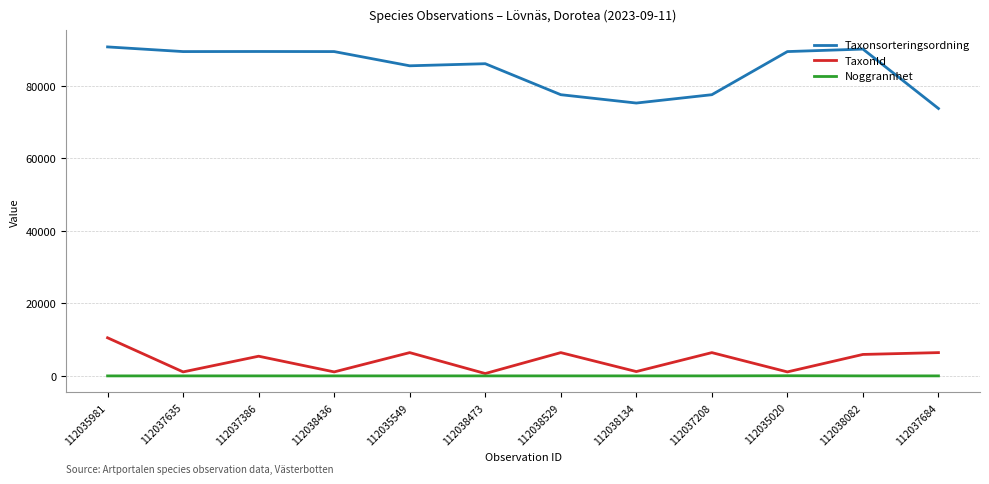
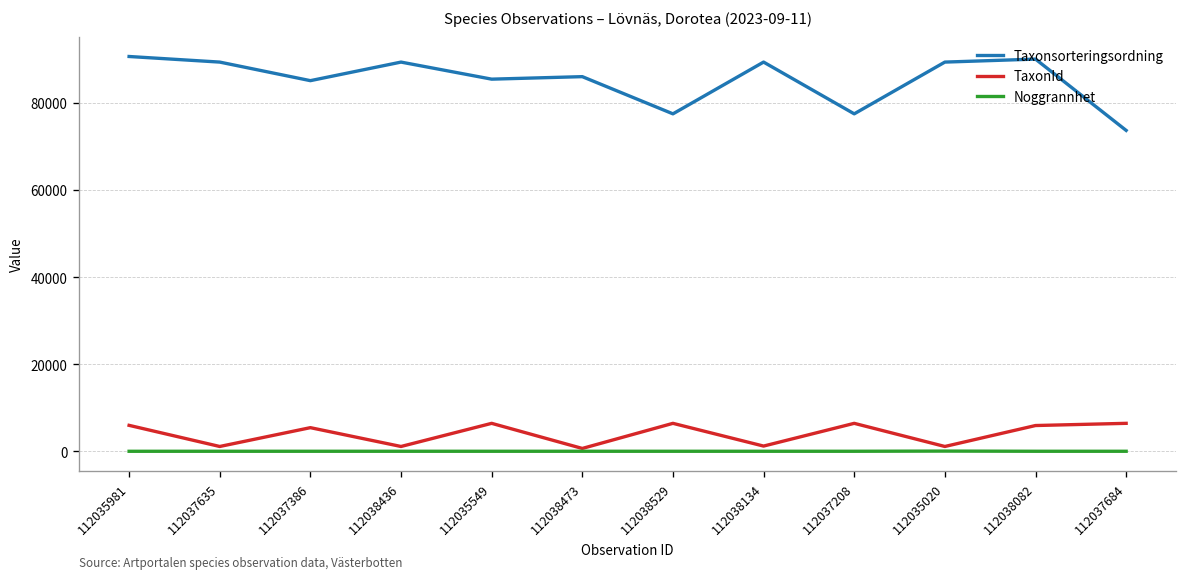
TaxonId, 112035981: 11000 -> 6000
Taxonsorteringsordning, 112037386: 89000 -> 85000
Taxonsorteringsordning, 112038134: 75000 -> 89000
